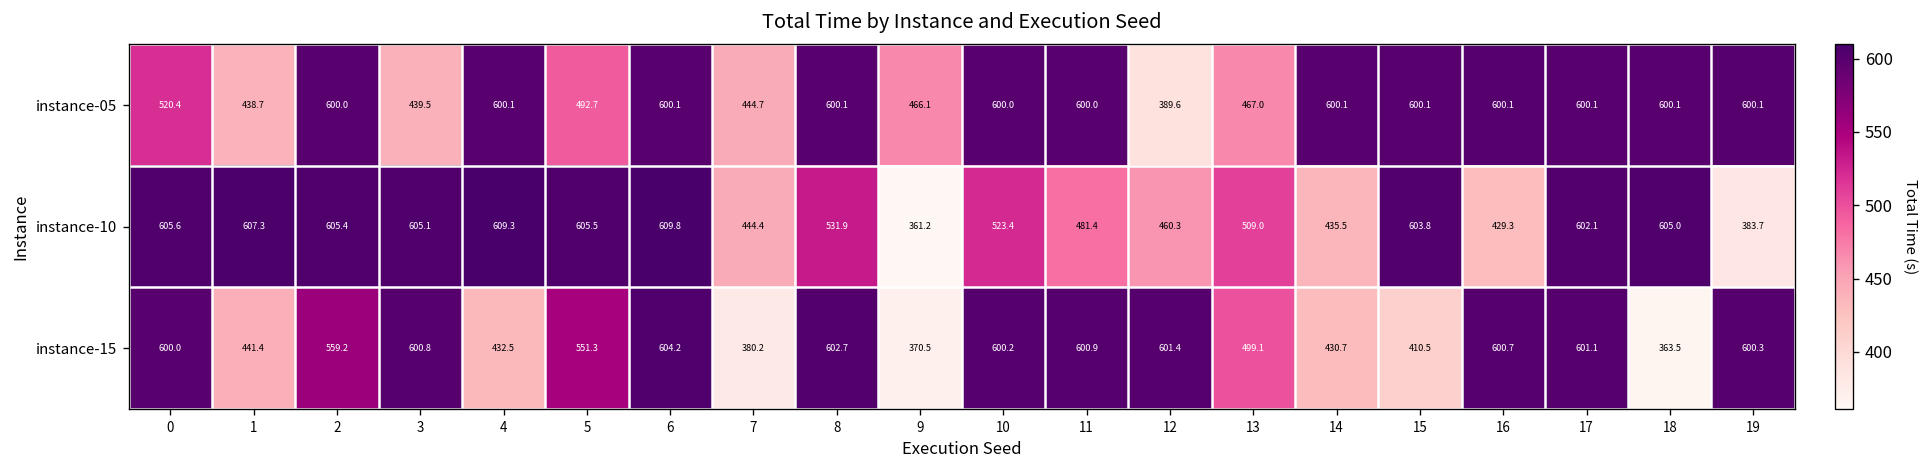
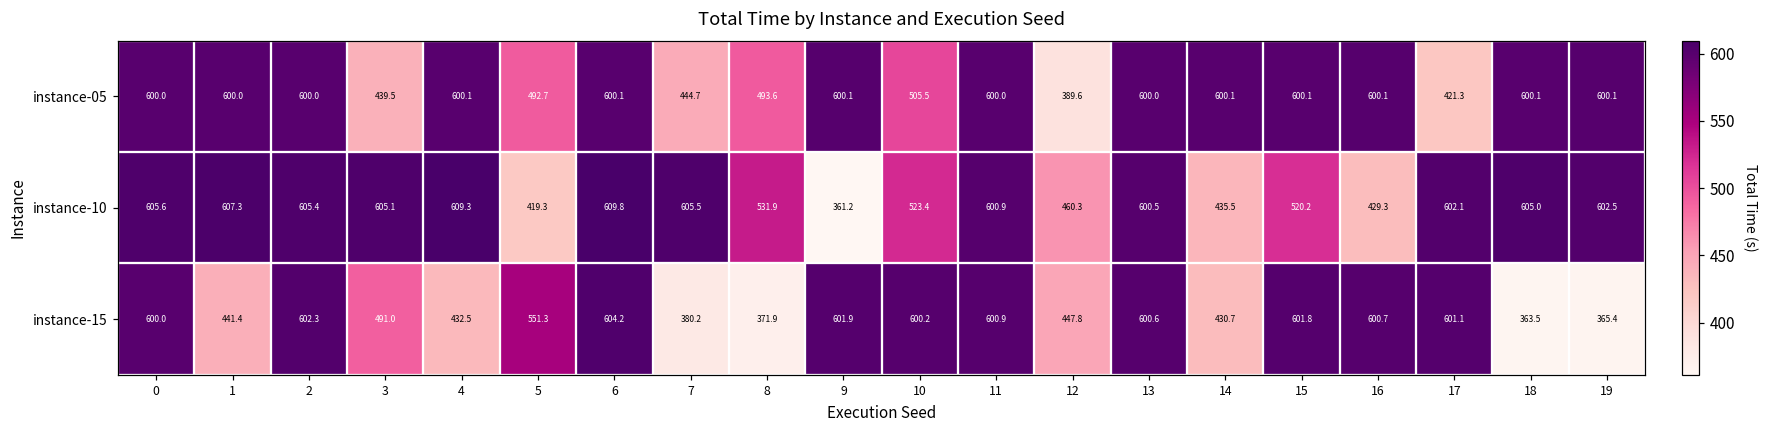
instance-05, 0: 520.4 -> 600.0
instance-05, 1: 438.7 -> 600.0
instance-05, 8: 600.1 -> 493.6
instance-05, 9: 466.1 -> 600.1
instance-05, 10: 600.0 -> 505.5
instance-05, 13: 467.0 -> 600.0
instance-05, 17: 600.1 -> 421.3
instance-10, 5: 605.5 -> 419.3
instance-10, 7: 444.4 -> 605.5
instance-10, 11: 481.4 -> 600.9
instance-10, 13: 509.0 -> 600.5
instance-10, 15: 603.8 -> 520.2
instance-10, 19: 383.7 -> 602.5
instance-15, 2: 559.2 -> 602.3
instance-15, 3: 600.8 -> 491.0
instance-15, 8: 602.7 -> 371.9
instance-15, 9: 370.5 -> 601.9
instance-15, 12: 601.4 -> 447.8
instance-15, 13: 499.1 -> 600.6
instance-15, 15: 410.5 -> 601.8
instance-15, 19: 600.3 -> 365.4
